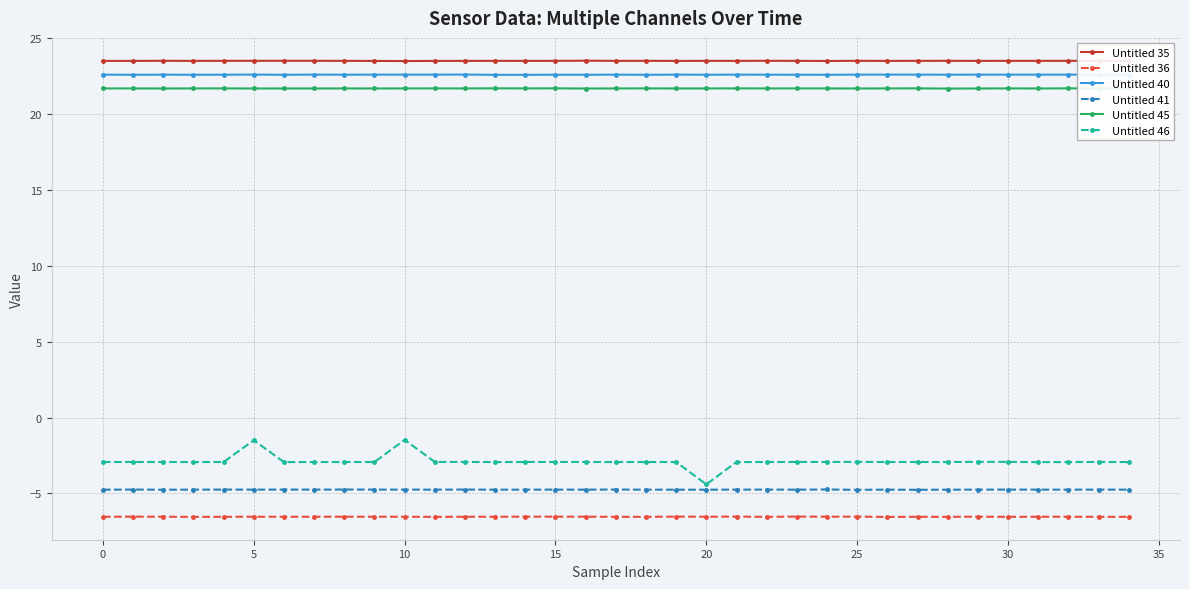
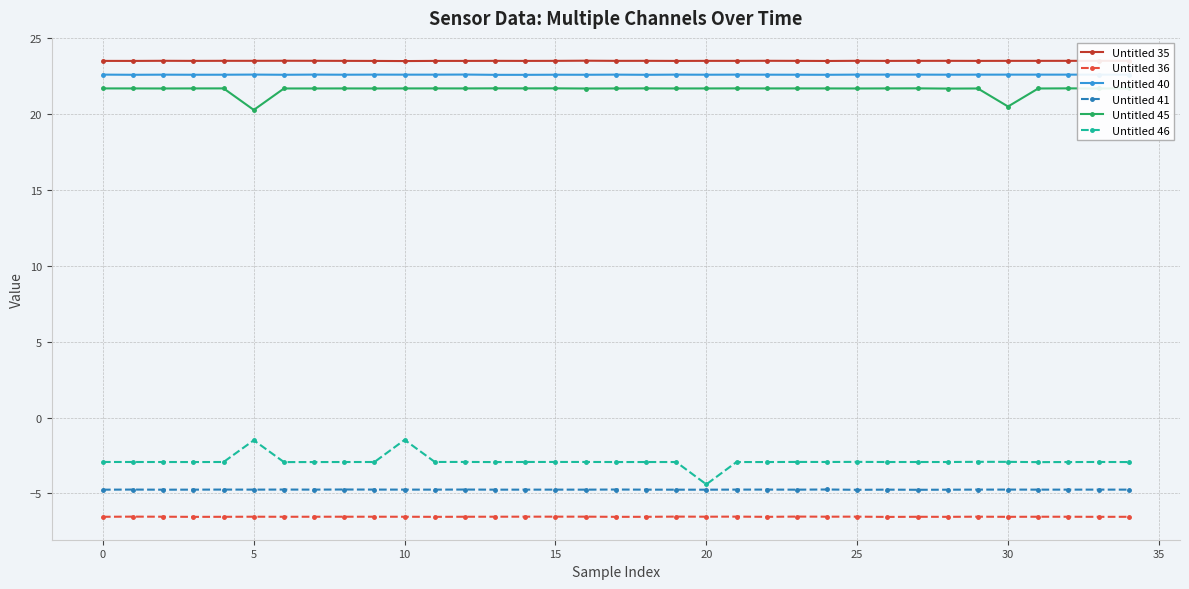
Untitled 45, 5: 21.7 -> 20.3
Untitled 45, 30: 21.7 -> 20.5
